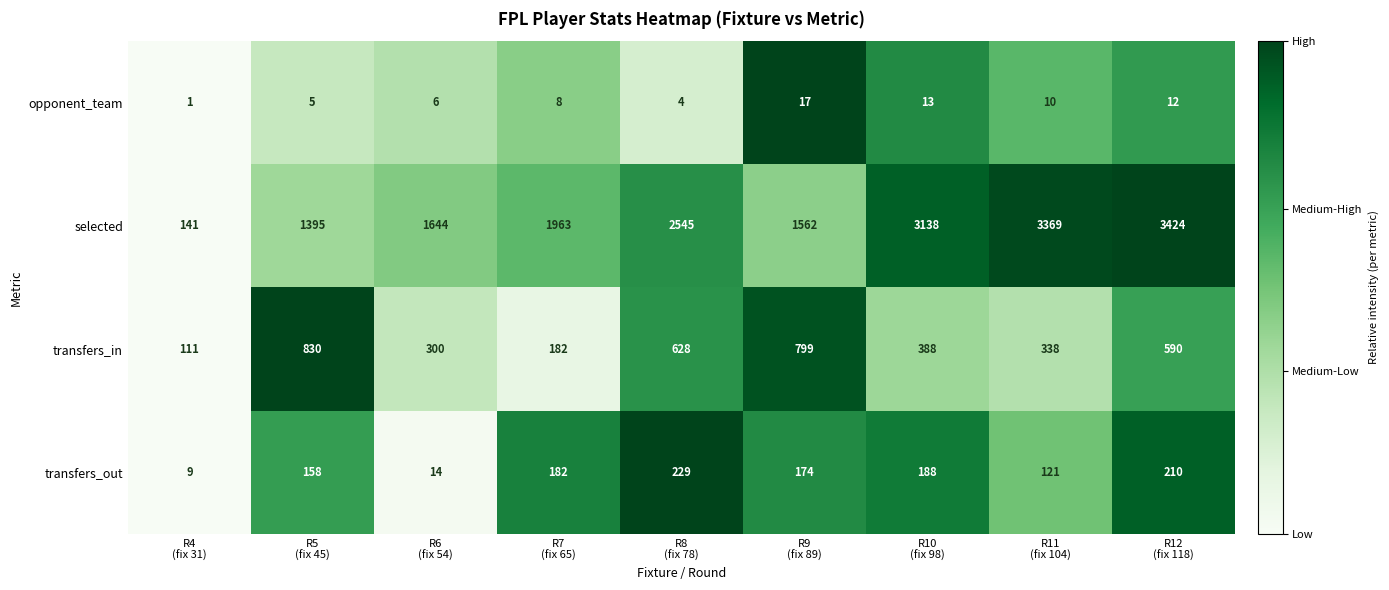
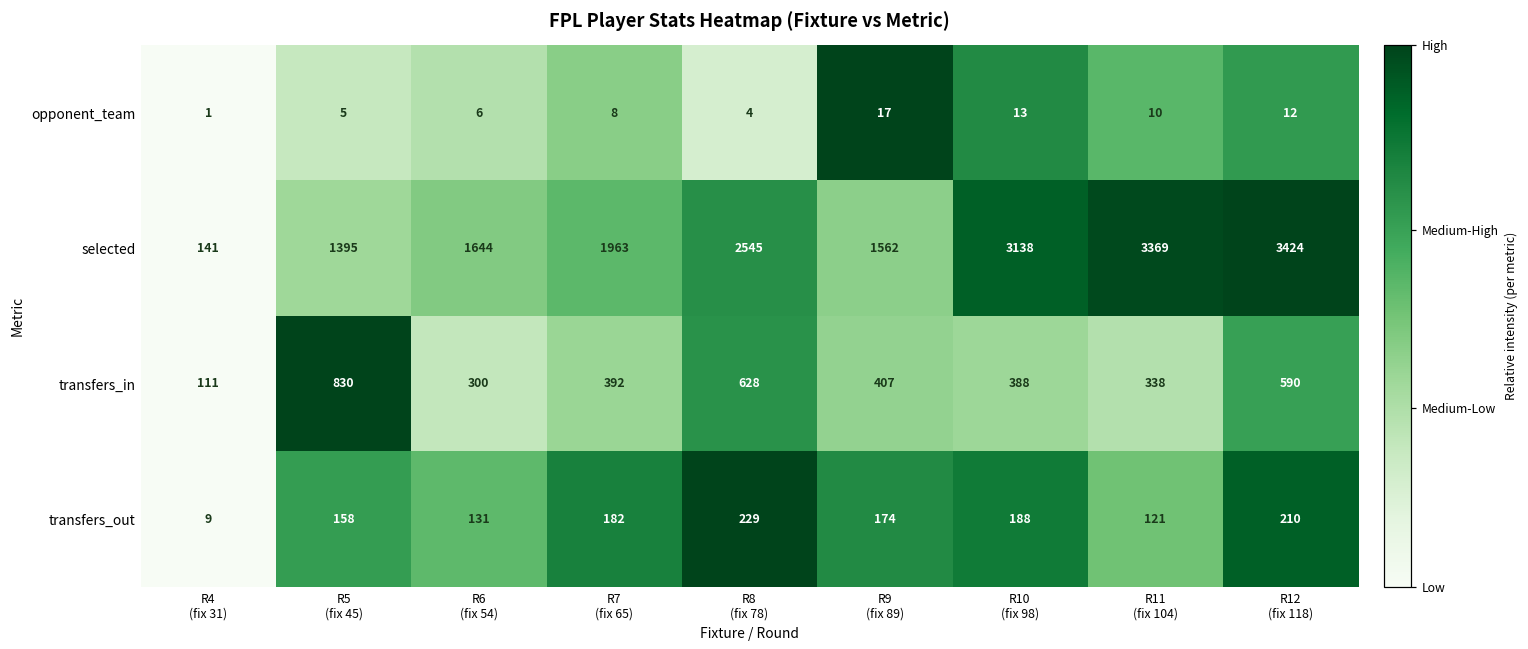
transfers_in, R7 (fix 65): 182 -> 392
transfers_in, R9 (fix 89): 799 -> 407
transfers_out, R6 (fix 54): 14 -> 131
